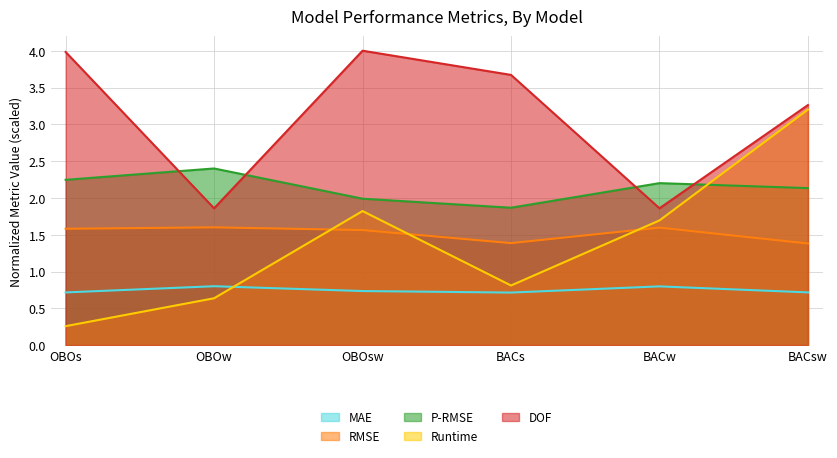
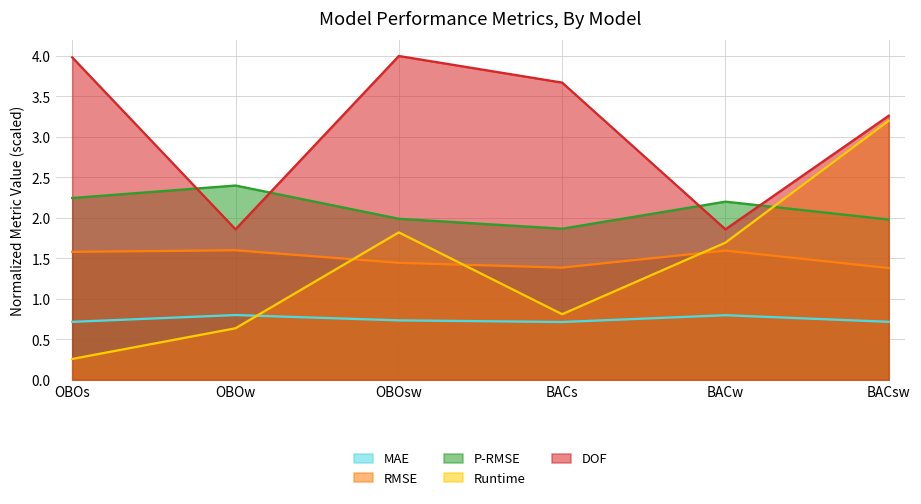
RMSE, OBOsw: 1.6 -> 1.4
P-RMSE, BACsw: 2.1 -> 2.0
